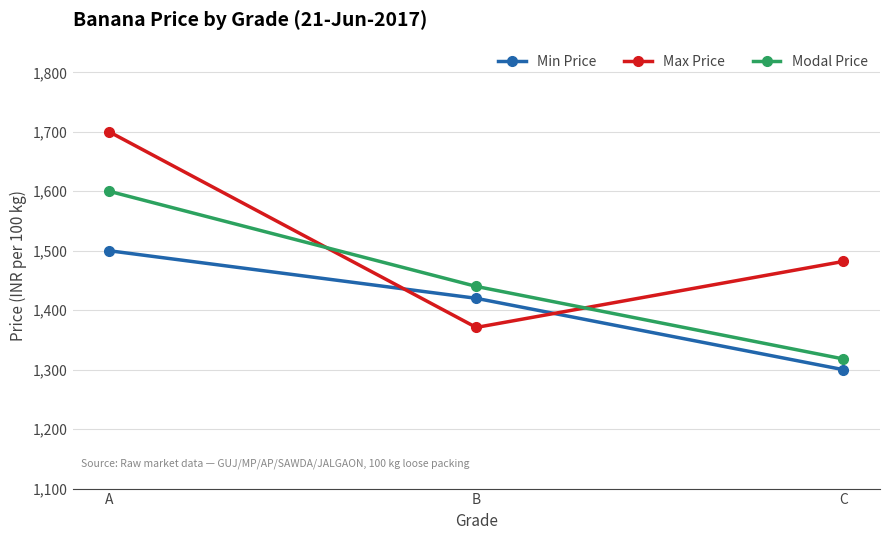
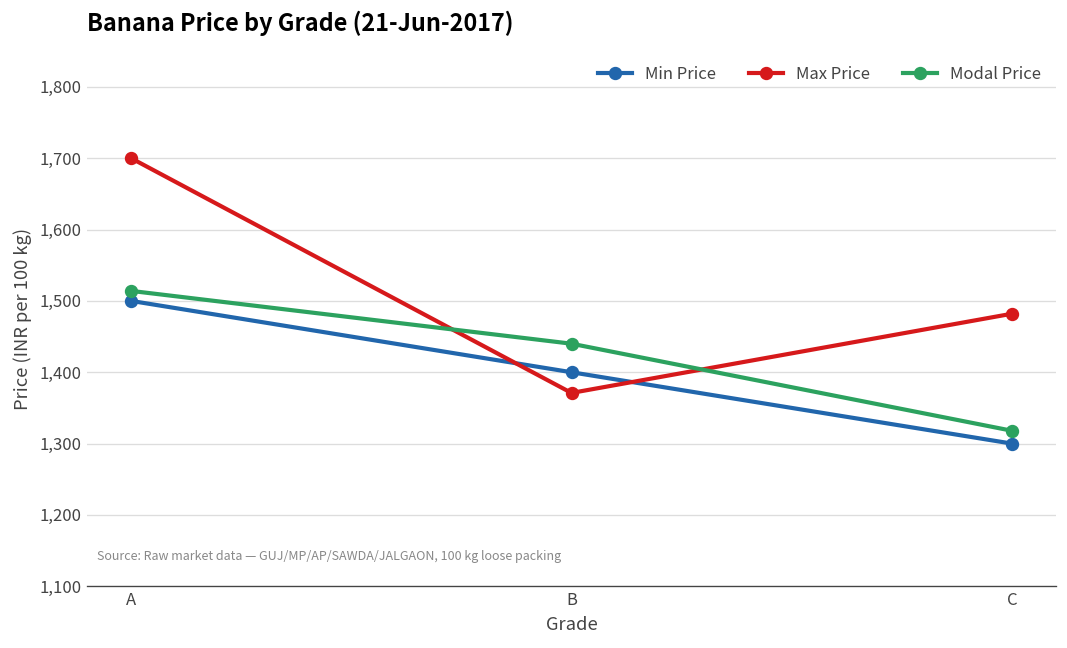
Modal Price, A: 1,600 -> 1,510
Min Price, B: 1,420 -> 1,400
